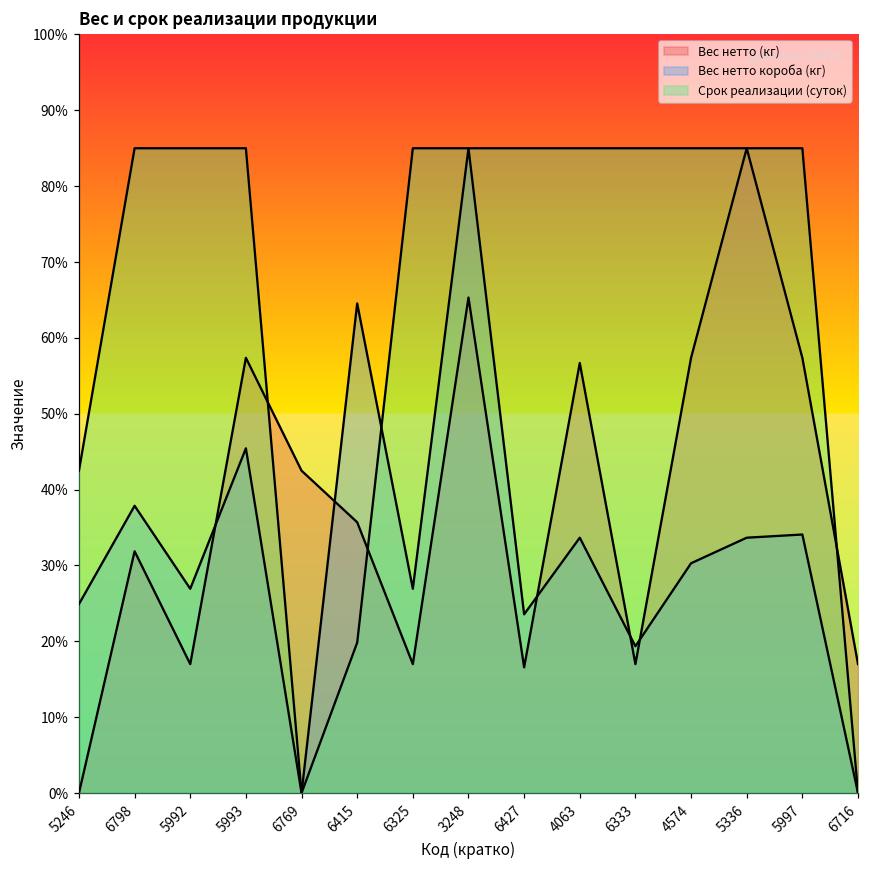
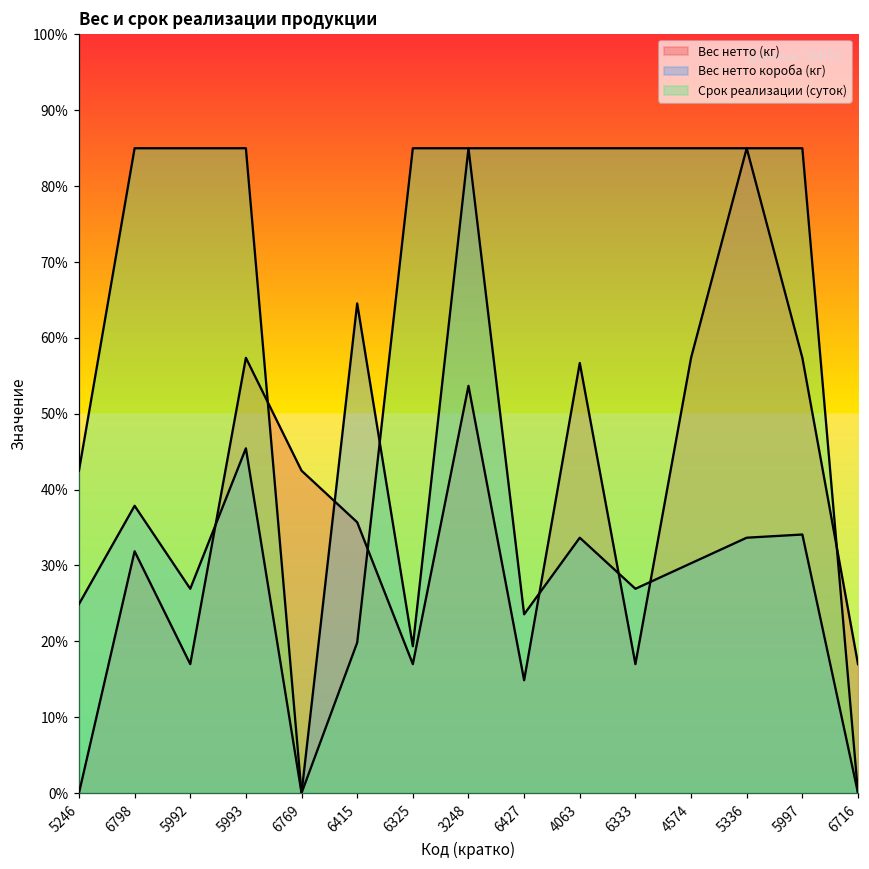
Вес нетто короба (кг), 6325: 27% -> 19%
Вес нетто (кг), 3248: 65% -> 54%
Вес нетто (кг), 6427: 17% -> 15%
Вес нетто короба (кг), 6333: 19% -> 27%
